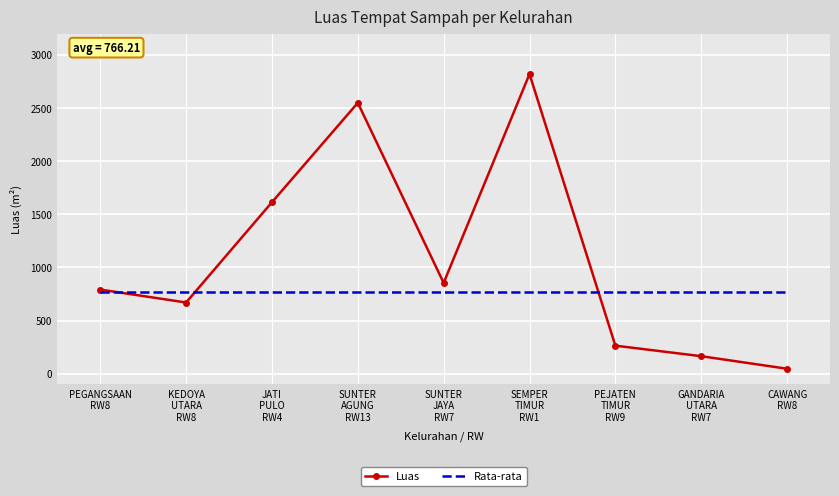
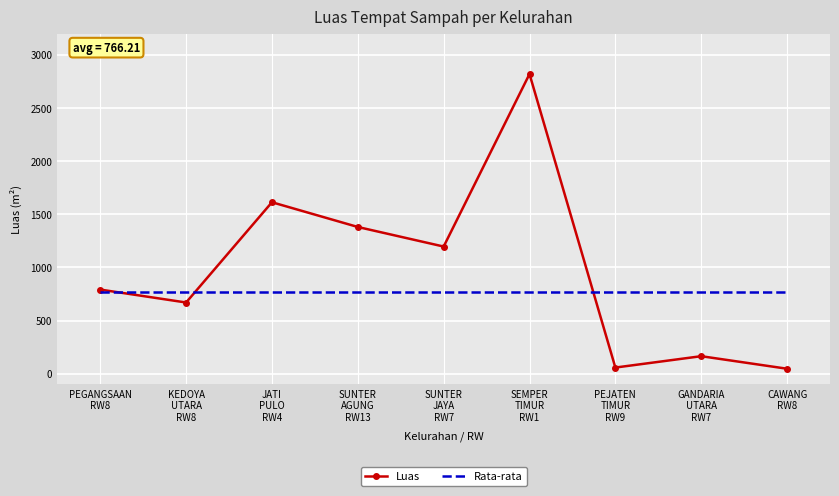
Luas, SUNTER AGUNG RW13: 2550 -> 1380
Luas, SUNTER JAYA RW7: 850 -> 1200
Luas, PEJATEN TIMUR RW9: 260 -> 60
